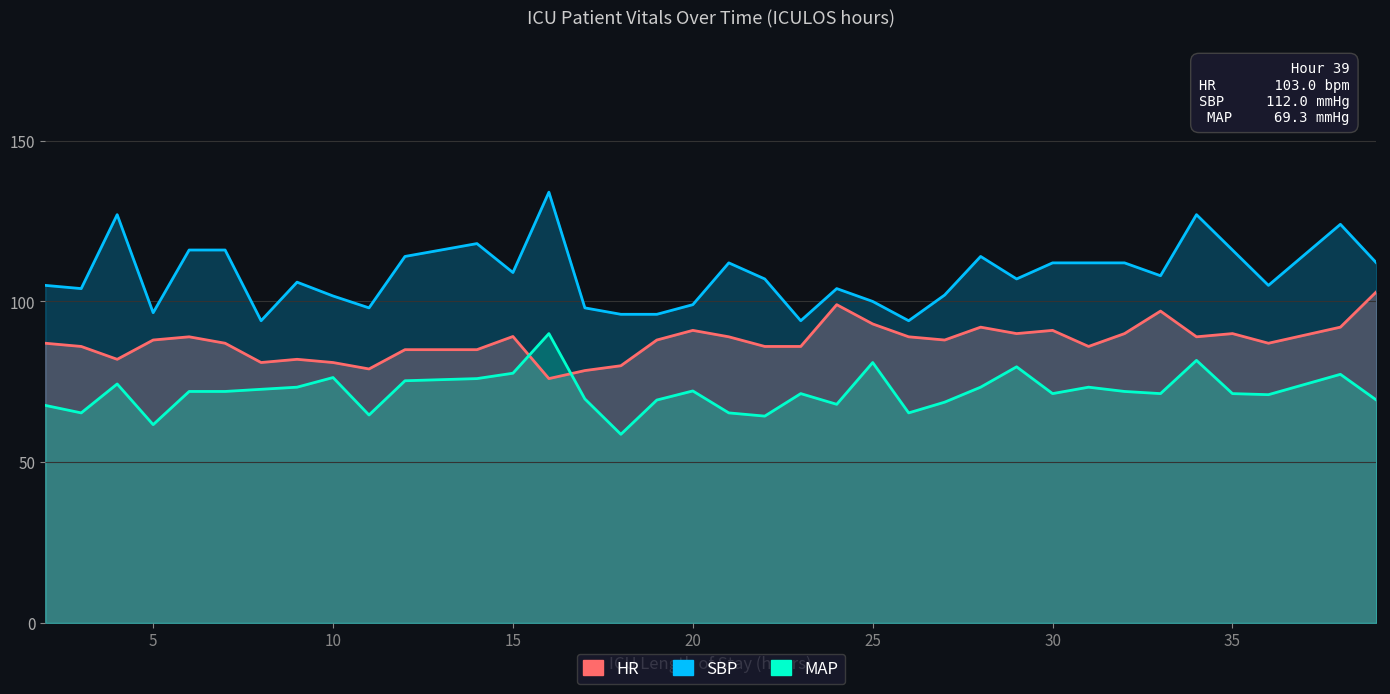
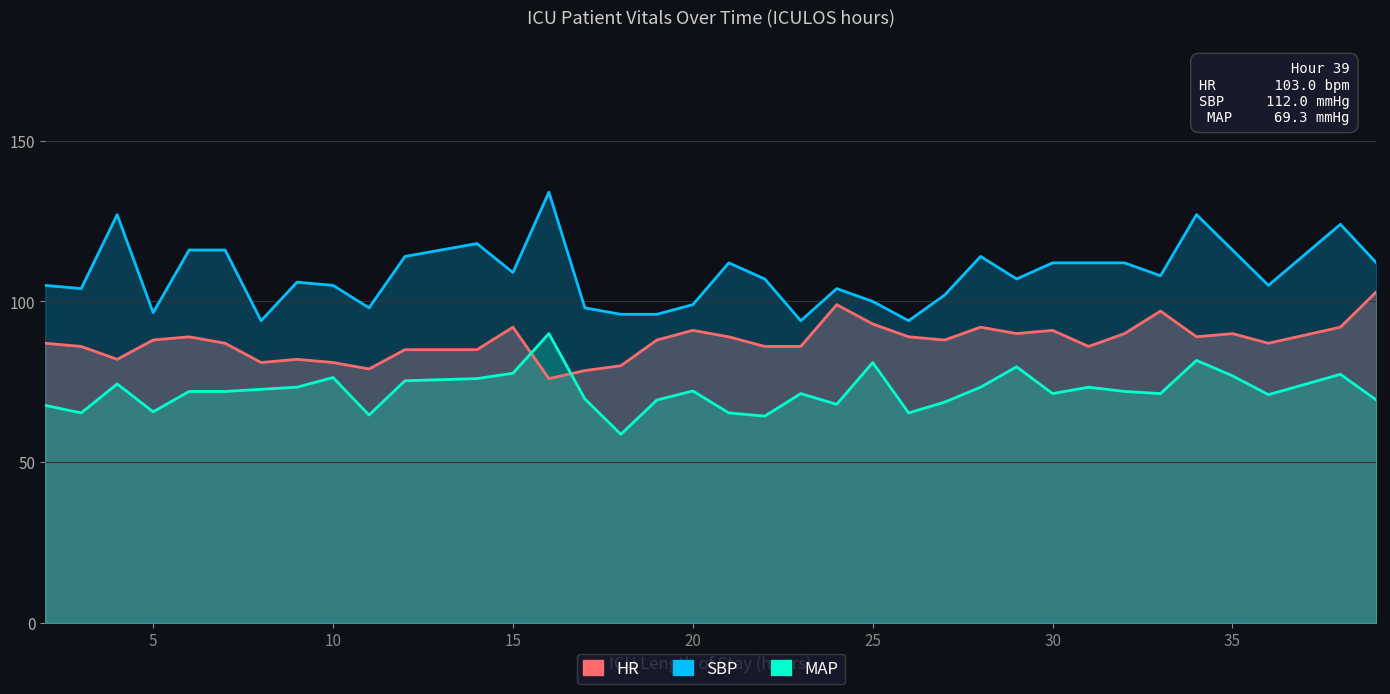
MAP, 5: 62 -> 66
SBP, 10: 102 -> 105
HR, 15: 89 -> 92
MAP, 35: 71 -> 77
